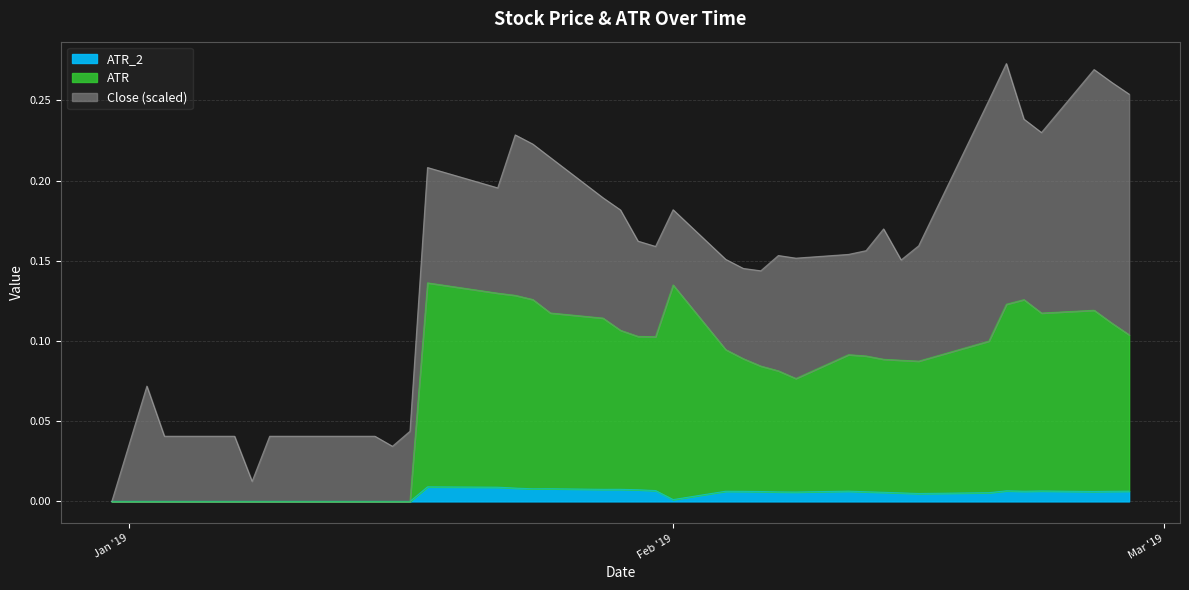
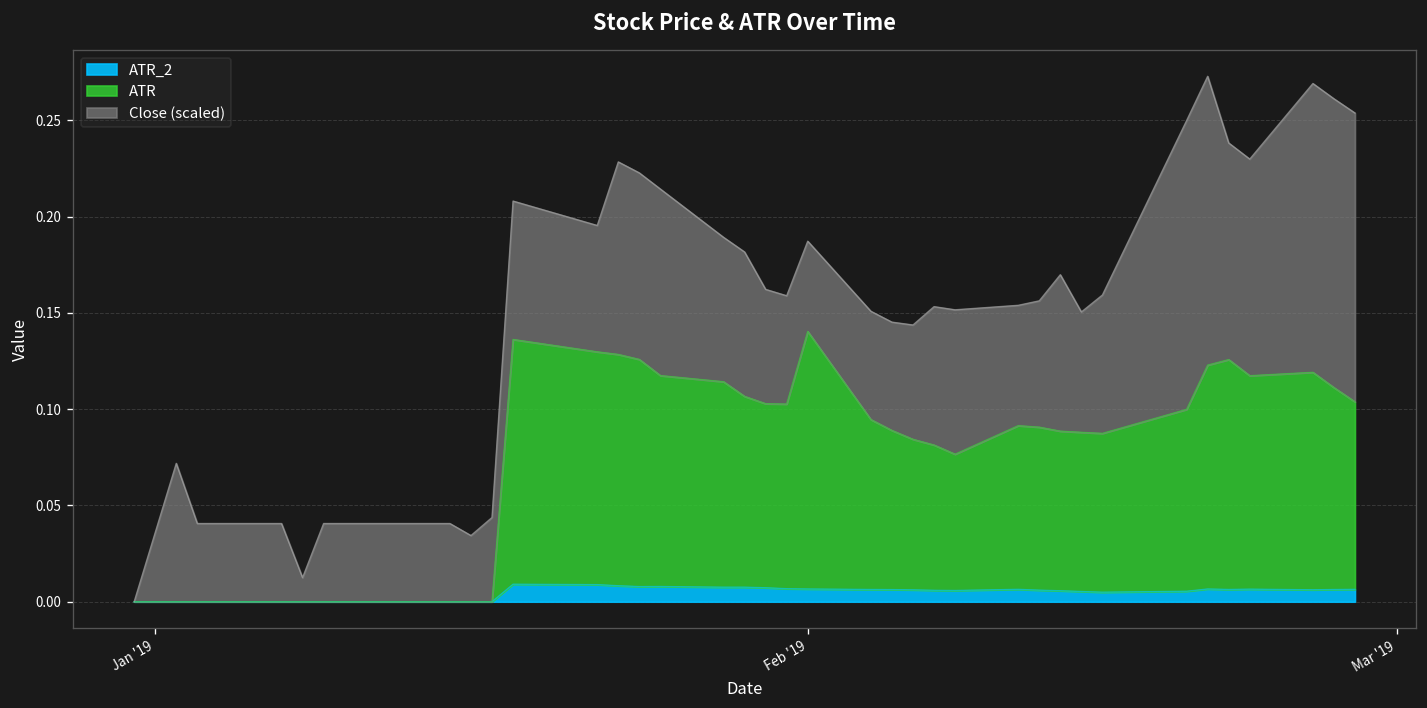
ATR_2, Feb '19: 0.001 -> 0.007
